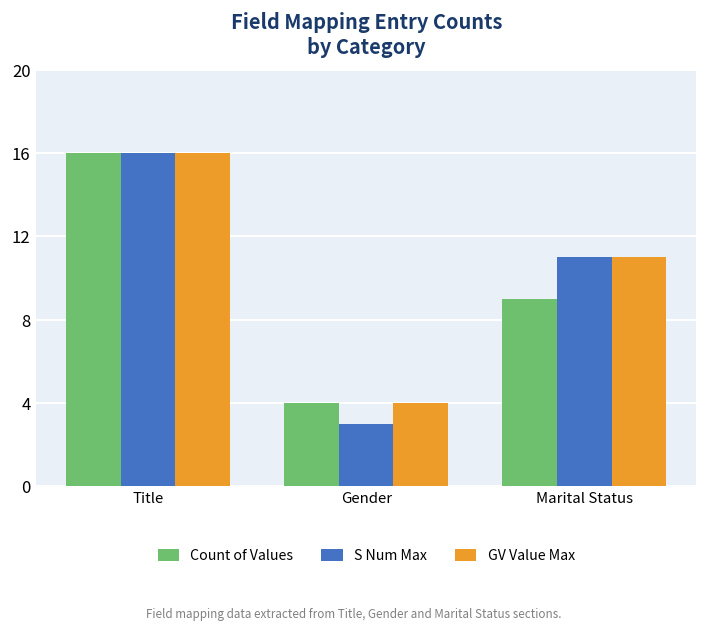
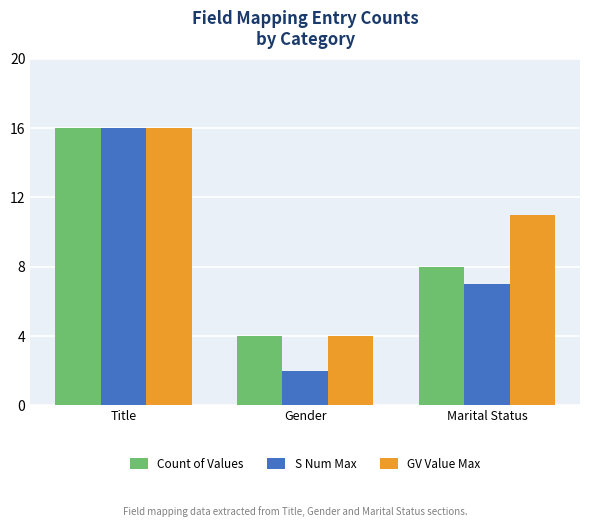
S Num Max, Gender: 3 -> 2
Count of Values, Marital Status: 9 -> 8
S Num Max, Marital Status: 11 -> 7
